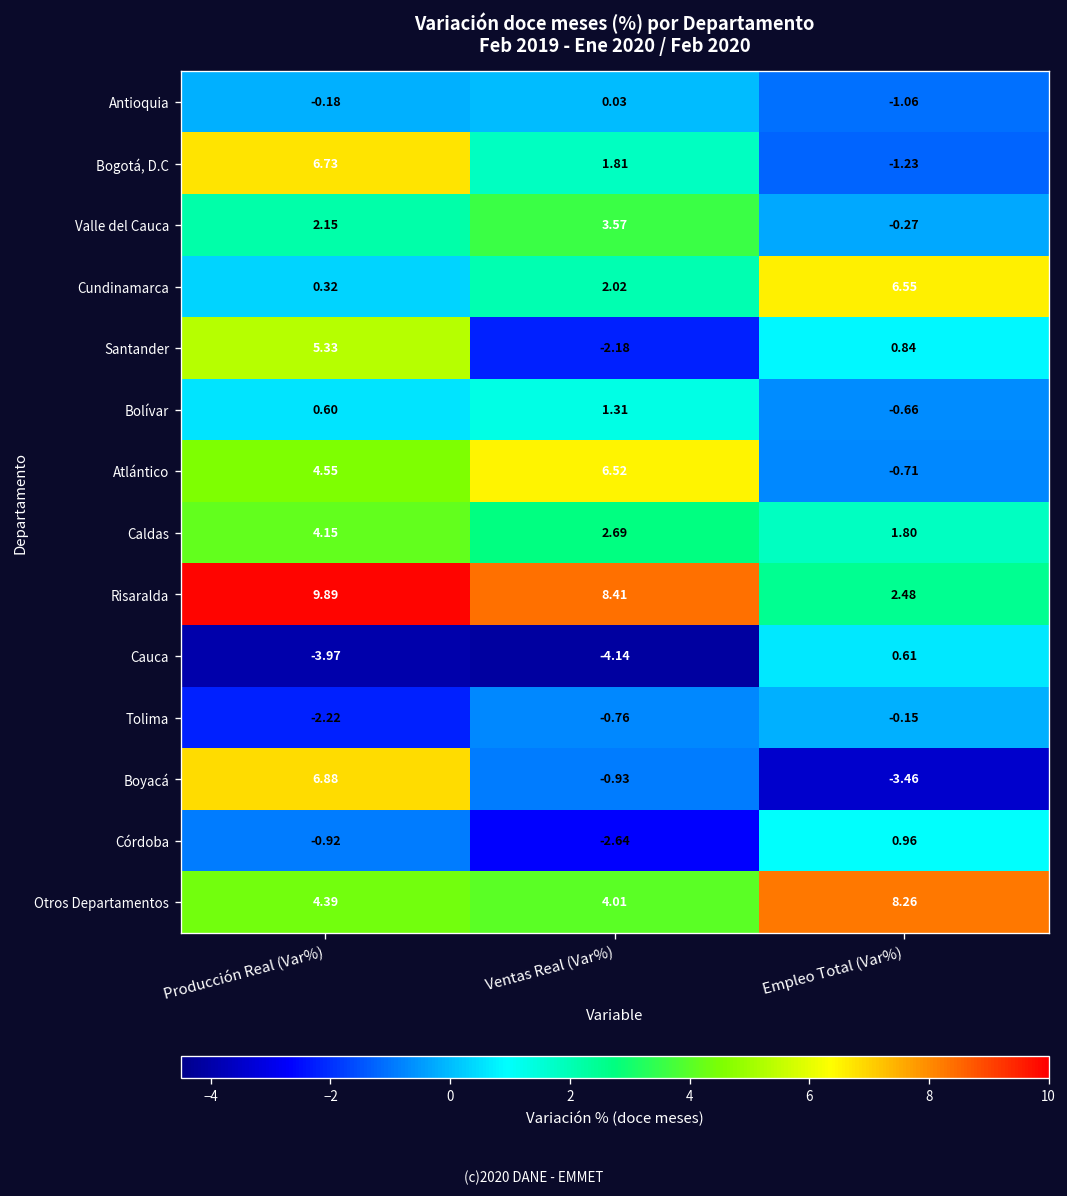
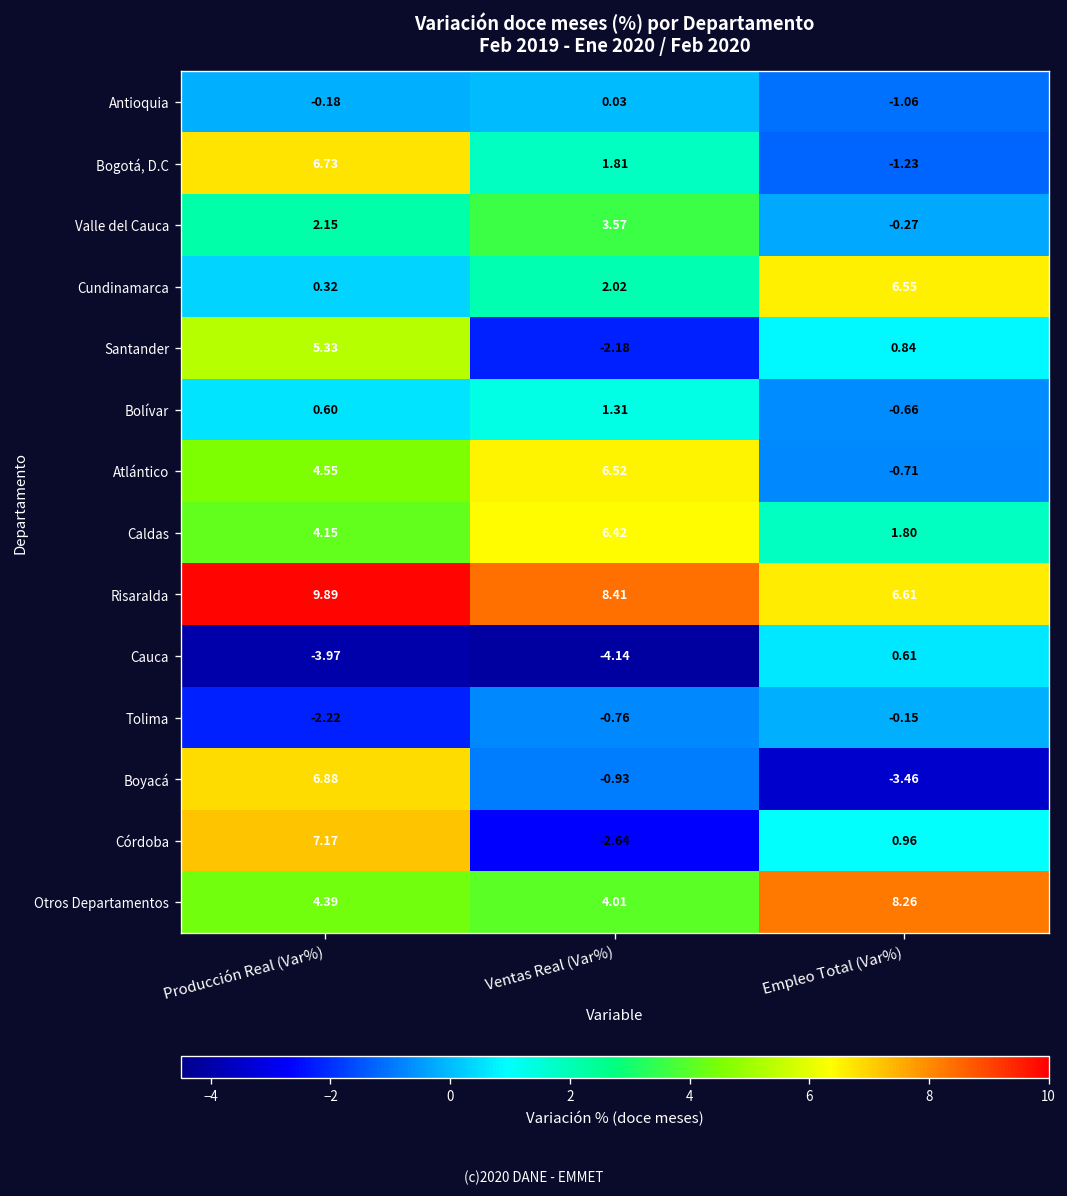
Caldas, Ventas Real (Var%): 2.69 -> 6.42
Risaralda, Empleo Total (Var%): 2.48 -> 6.61
Córdoba, Producción Real (Var%): -0.92 -> 7.17
